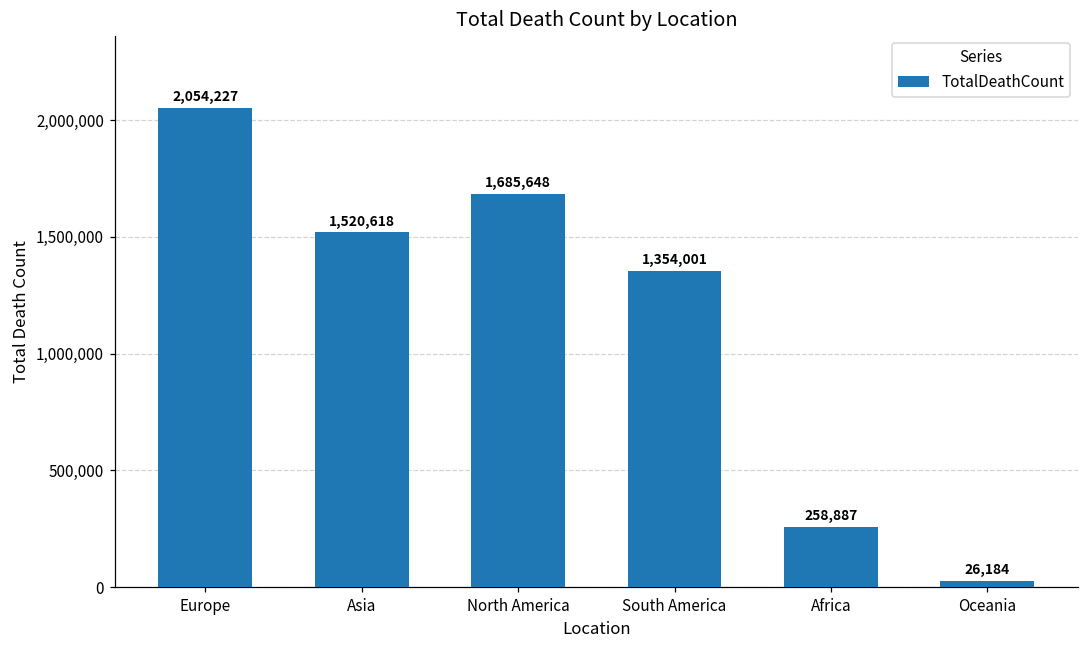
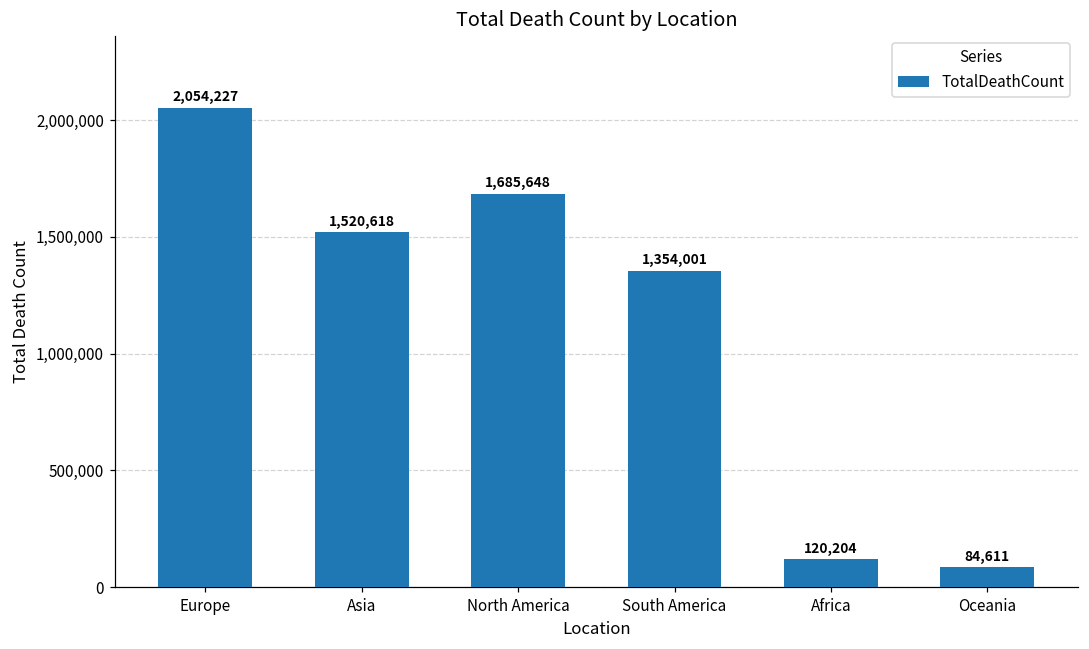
Africa: 258,887 -> 120,204
Oceania: 26,184 -> 84,611
